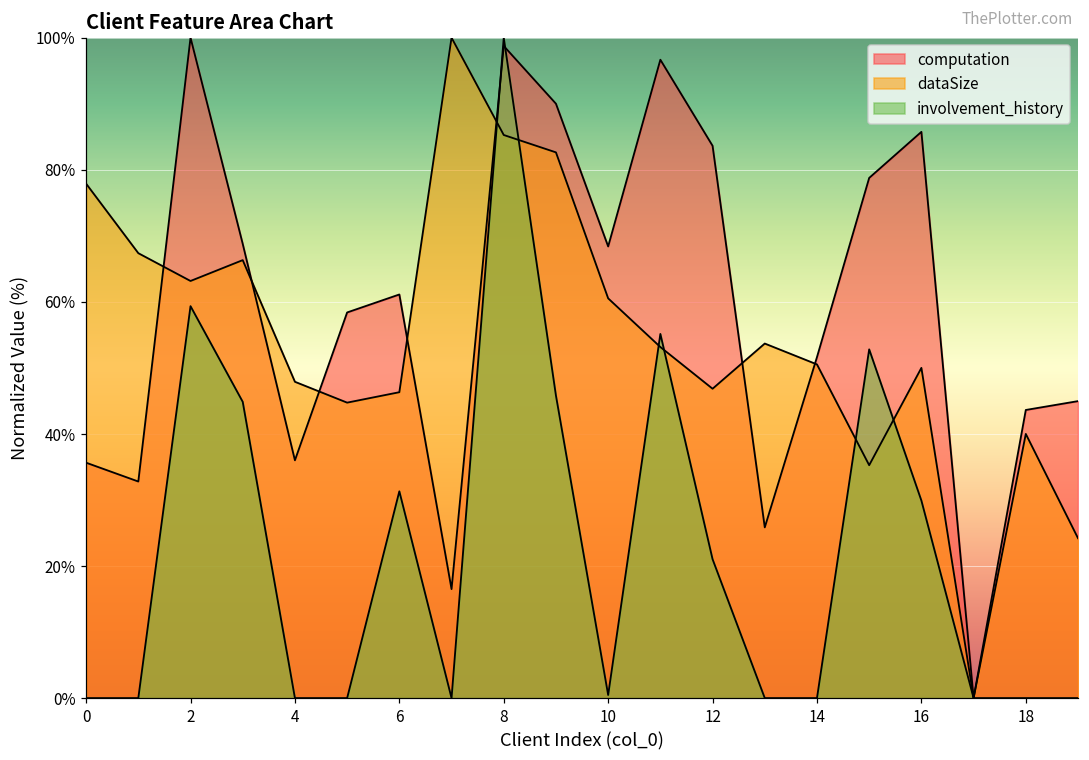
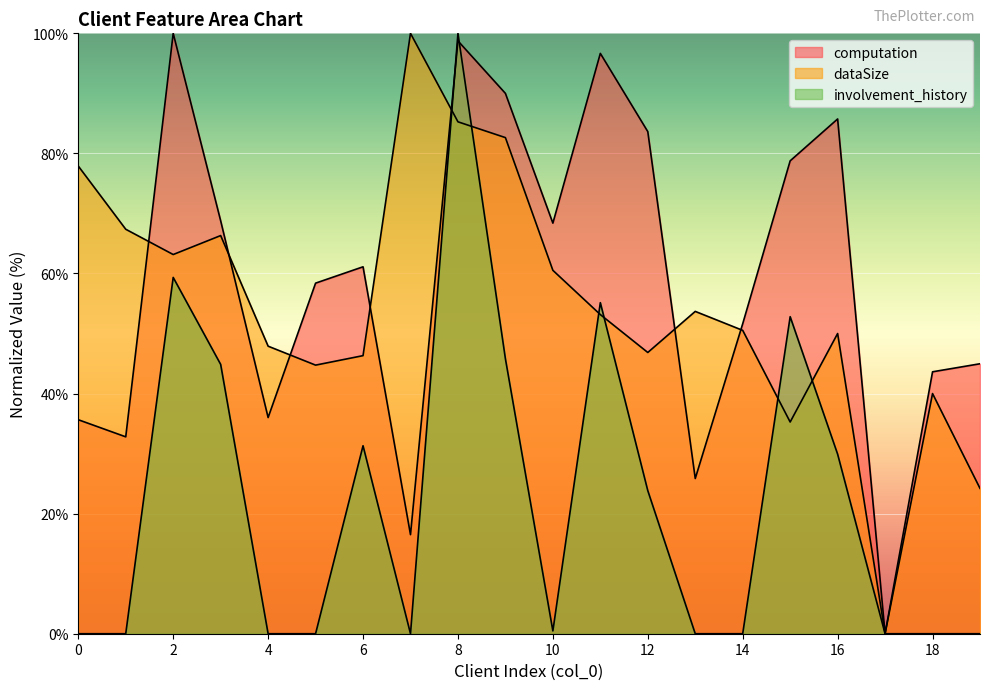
involvement_history, 12: 21% -> 24%
